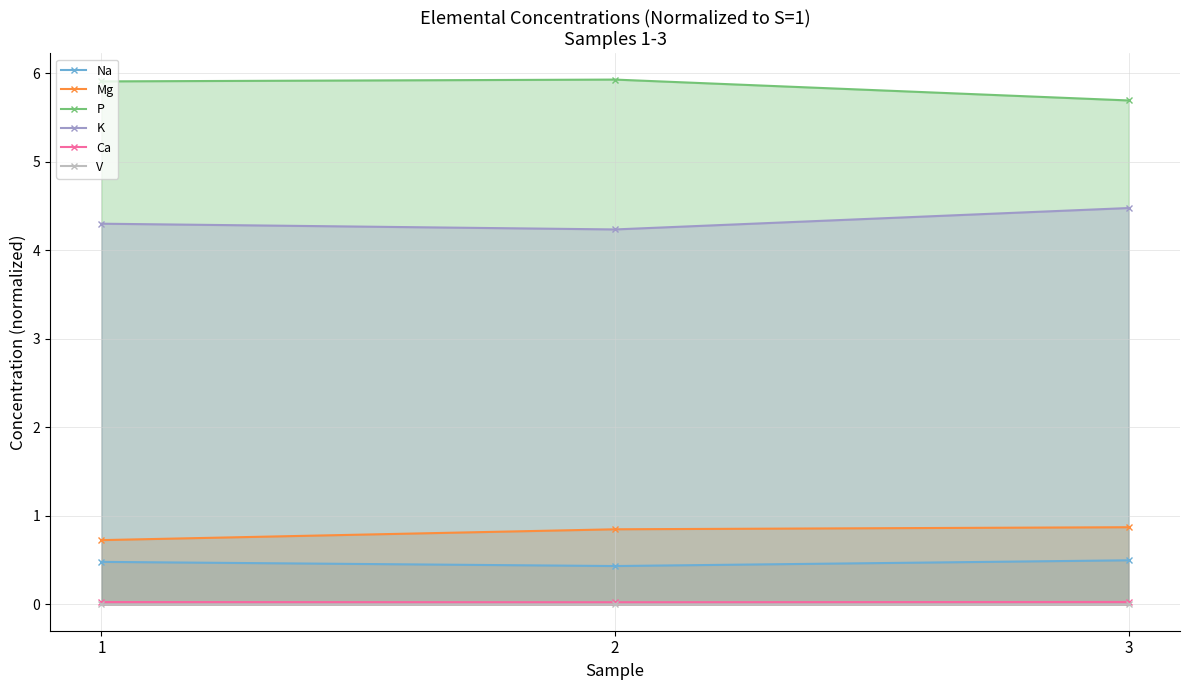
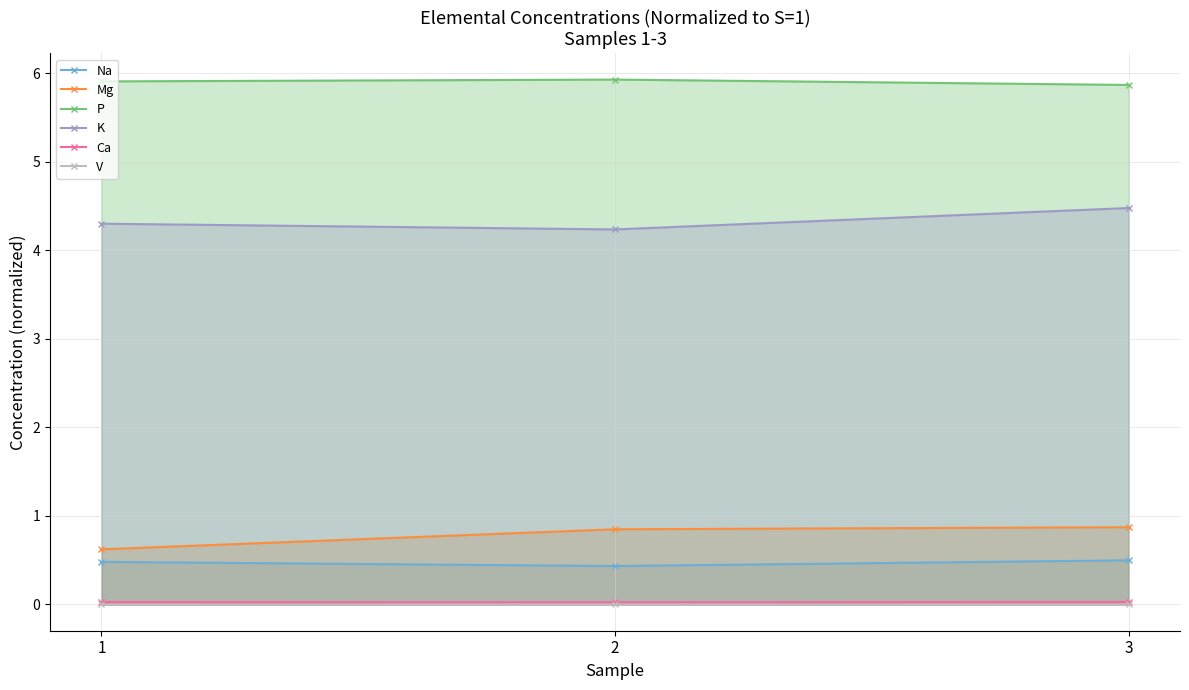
Mg, 1: 0.7 -> 0.6
P, 3: 5.7 -> 5.9
